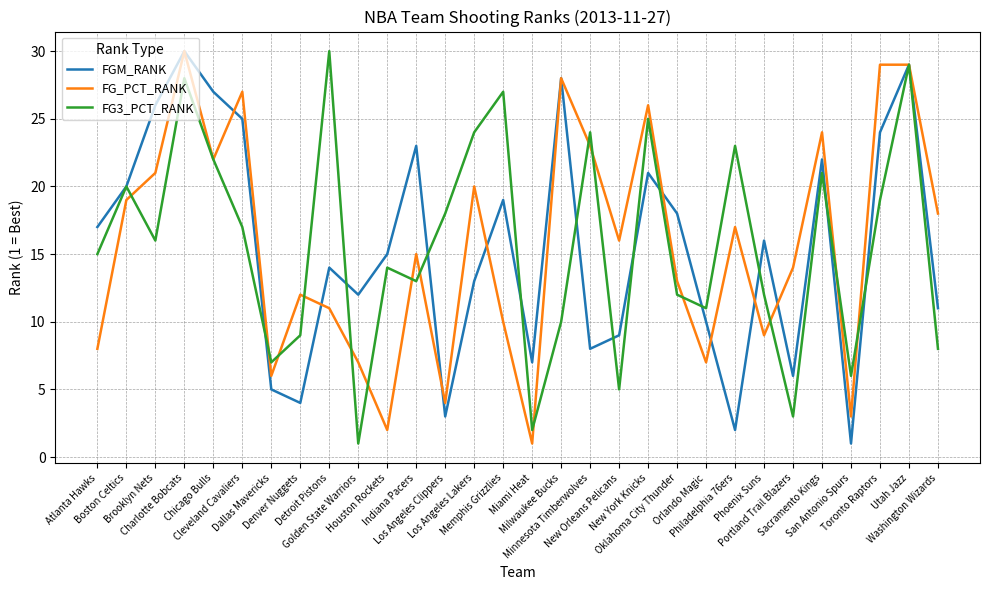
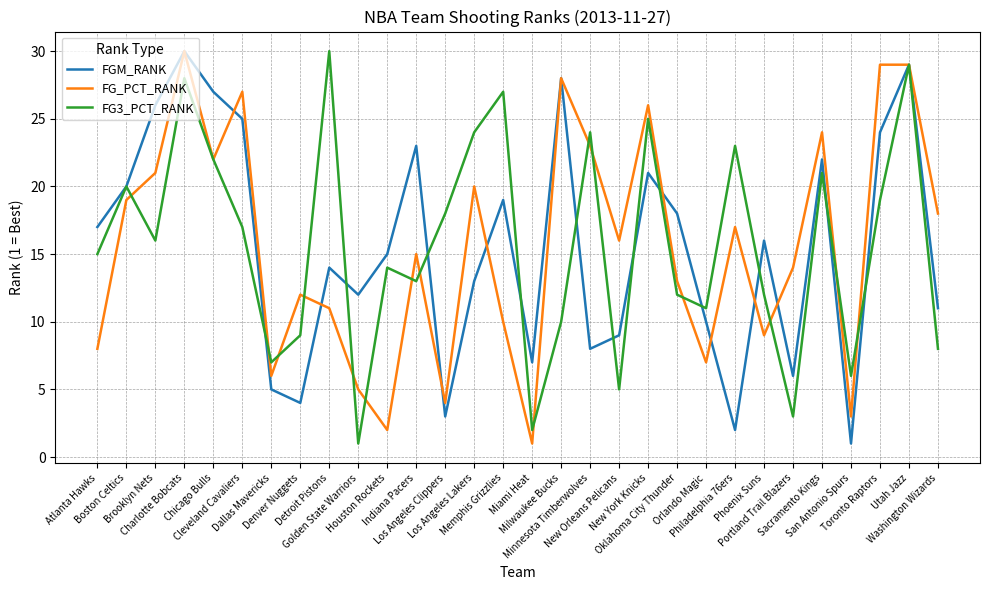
FG_PCT_RANK, Golden State Warriors: 7 -> 5
